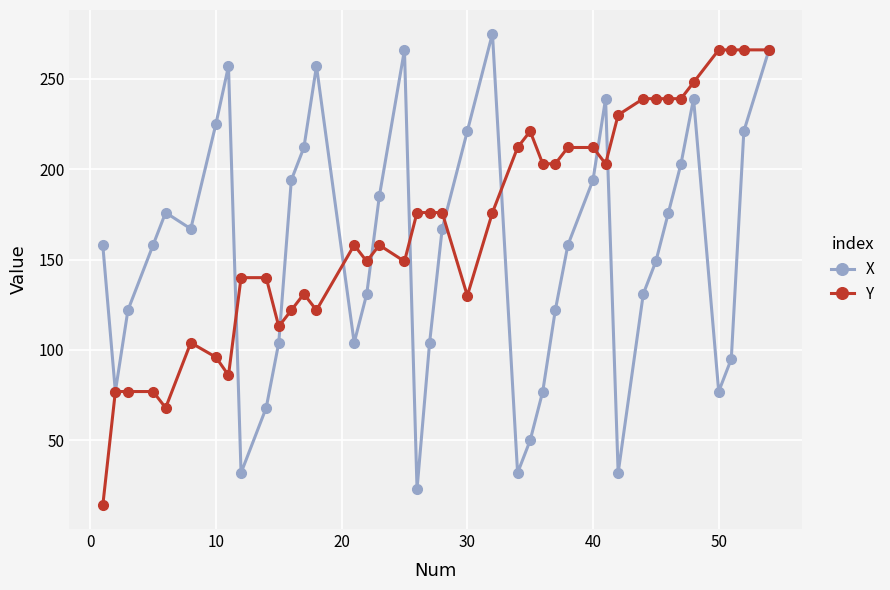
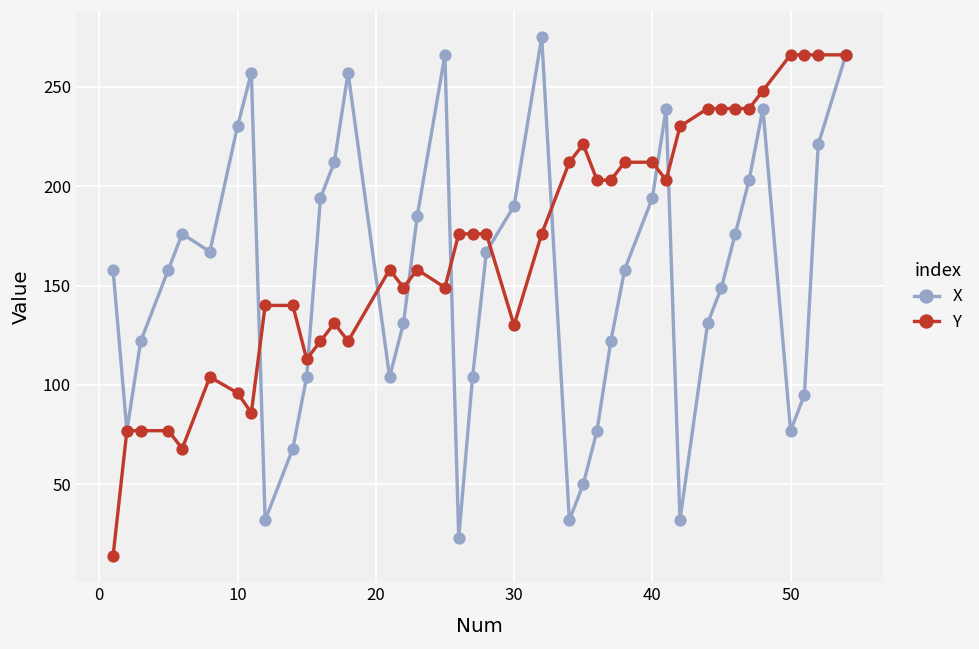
X, 10: 225 -> 230
X, 30: 221 -> 190
